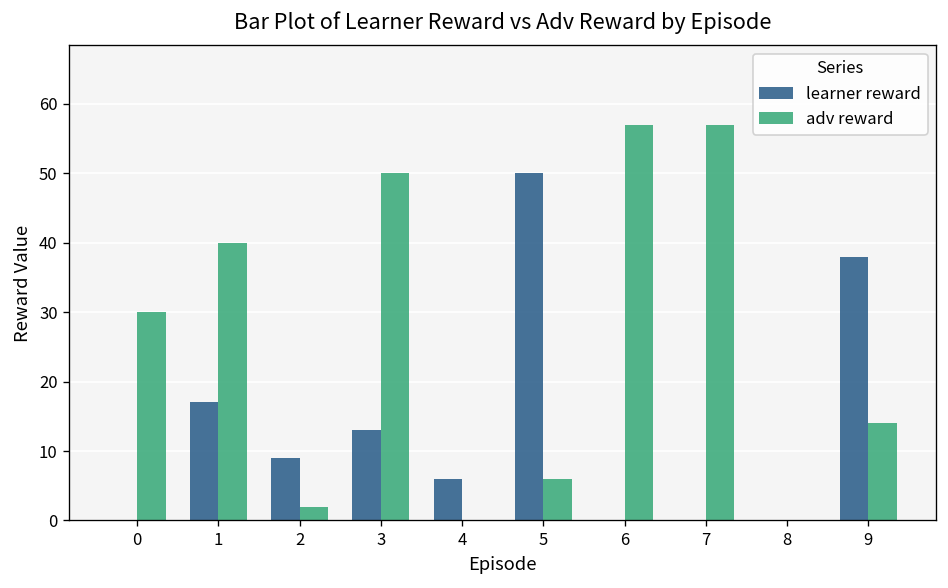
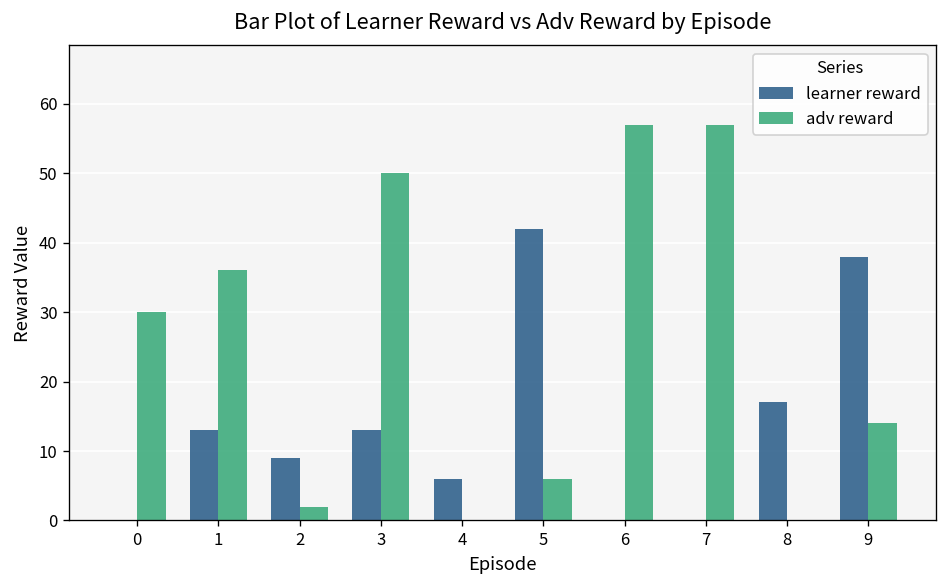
learner reward, 1: 17 -> 13
adv reward, 1: 40 -> 36
learner reward, 5: 50 -> 42
learner reward, 8: 0 -> 17
